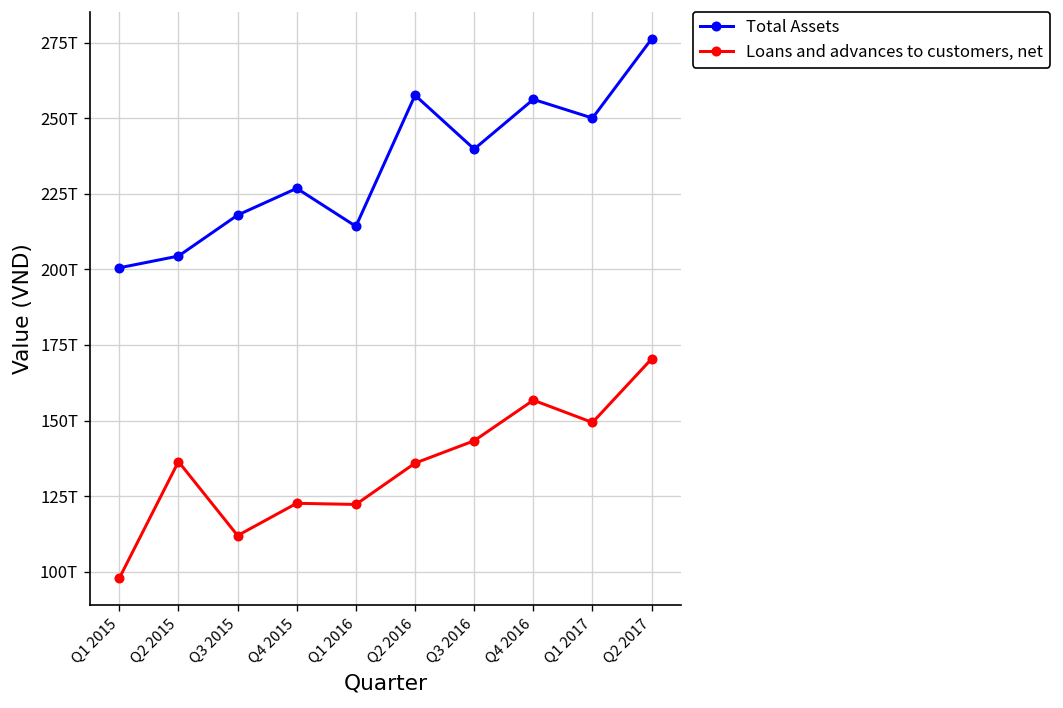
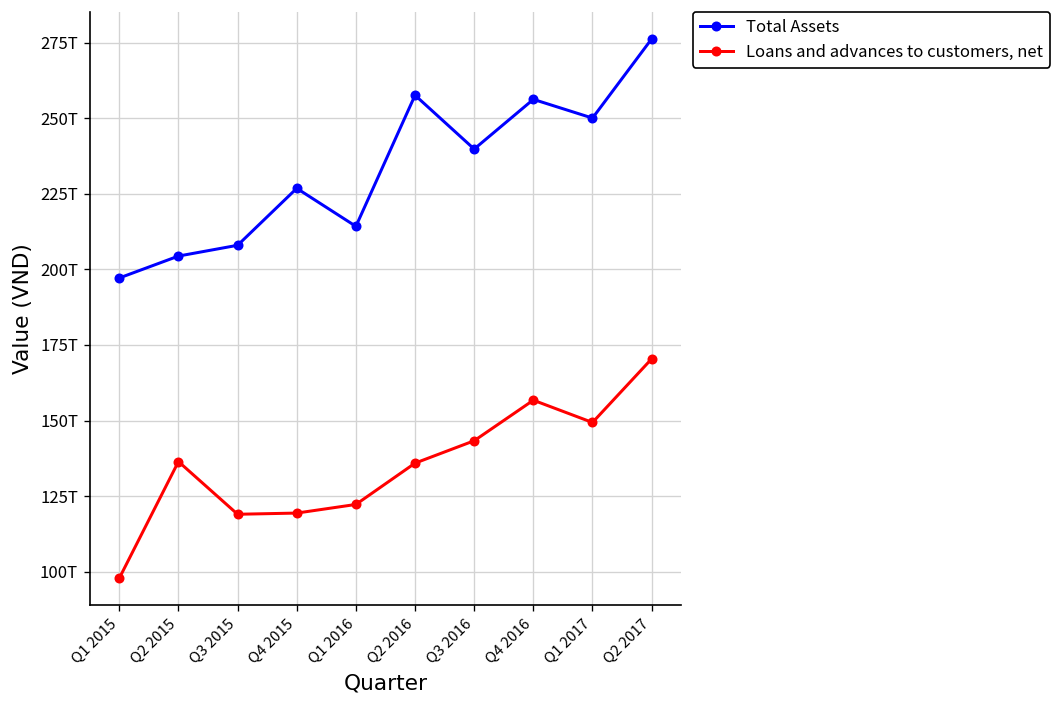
Total Assets, Q1 2015: 201T -> 197T
Total Assets, Q3 2015: 218T -> 208T
Loans and advances to customers, net, Q3 2015: 112T -> 119T
Loans and advances to customers, net, Q4 2015: 123T -> 119T
